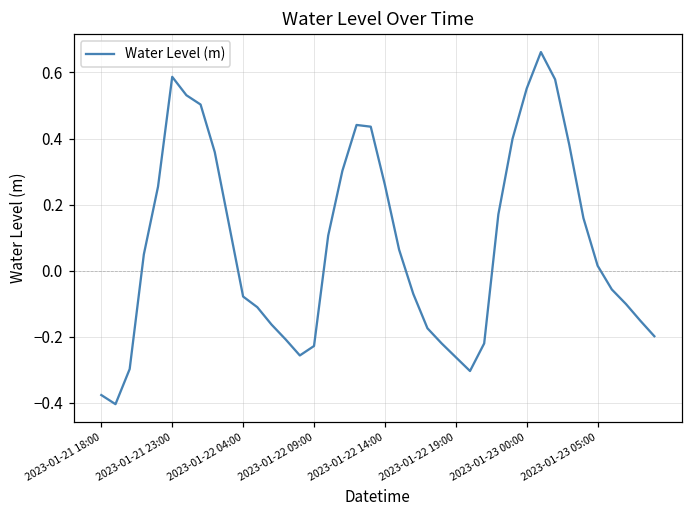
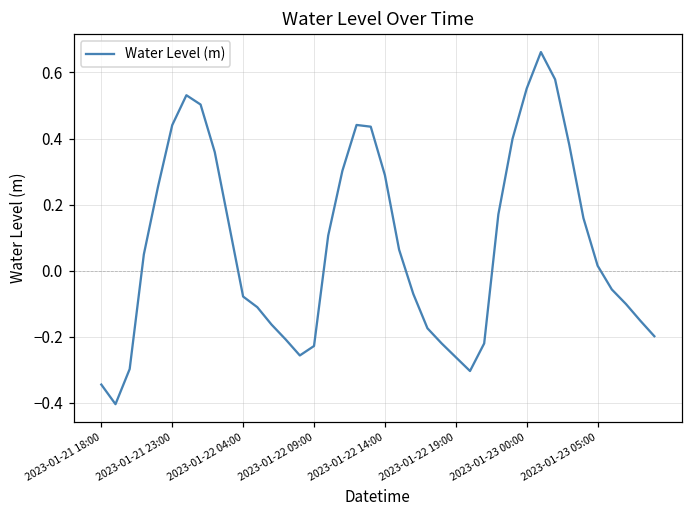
2023-01-21 18:00: -0.38 -> -0.34
2023-01-21 23:00: 0.59 -> 0.44
2023-01-22 14:00: 0.26 -> 0.29
